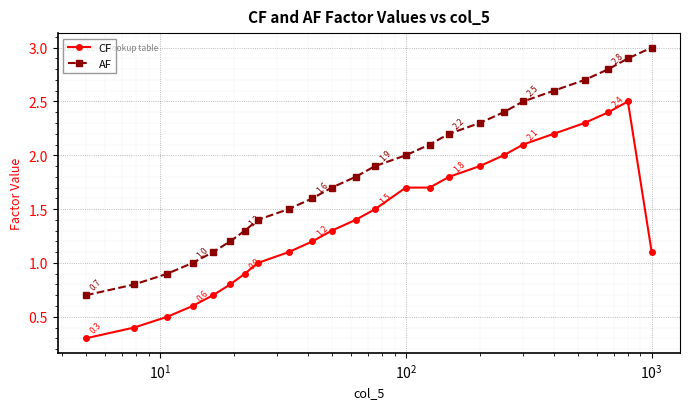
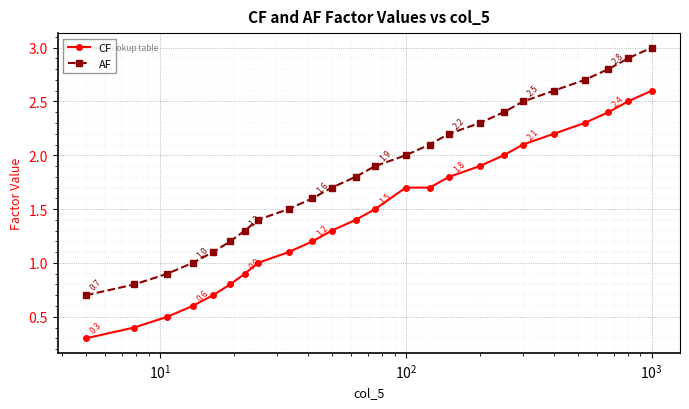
CF, 10^3: 1.1 -> 2.6
